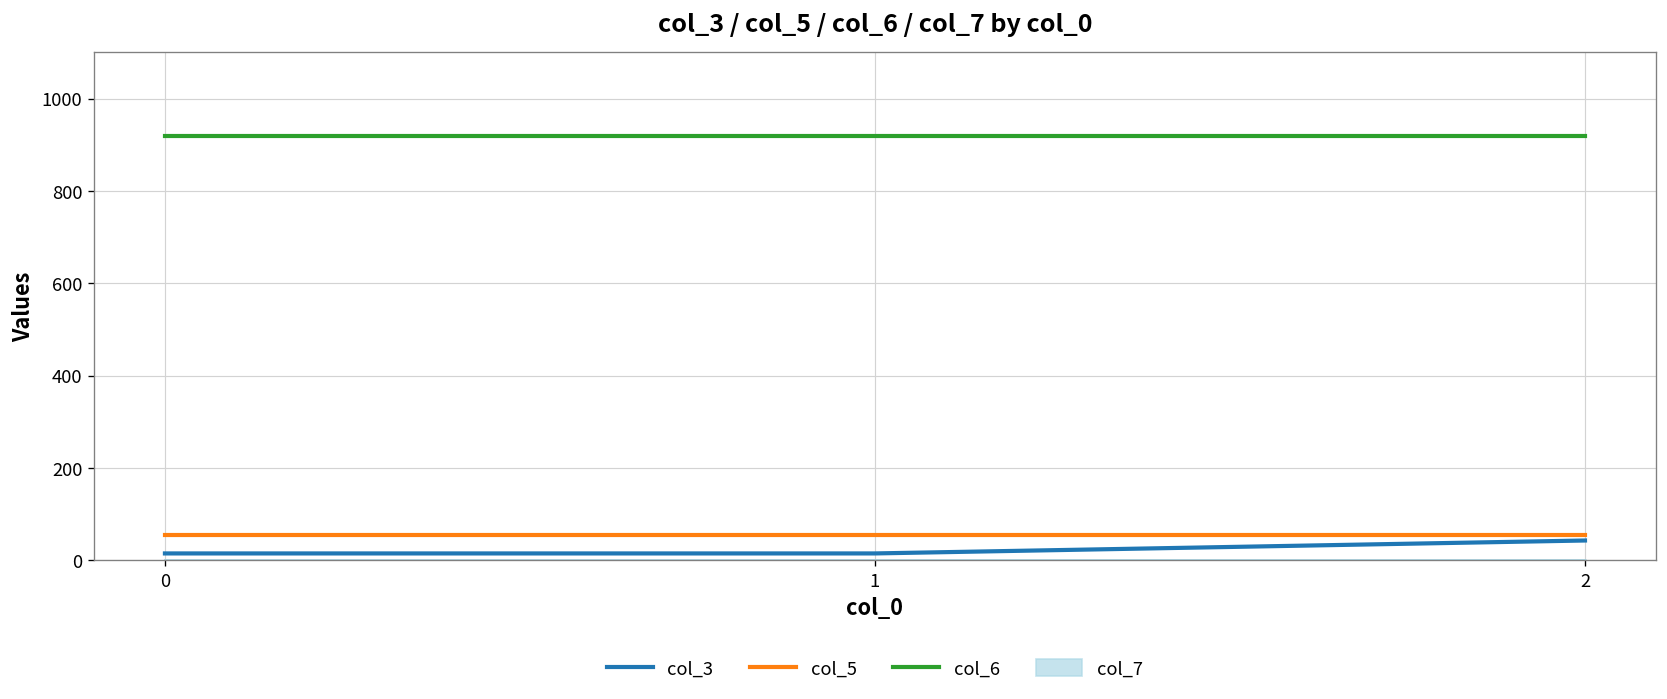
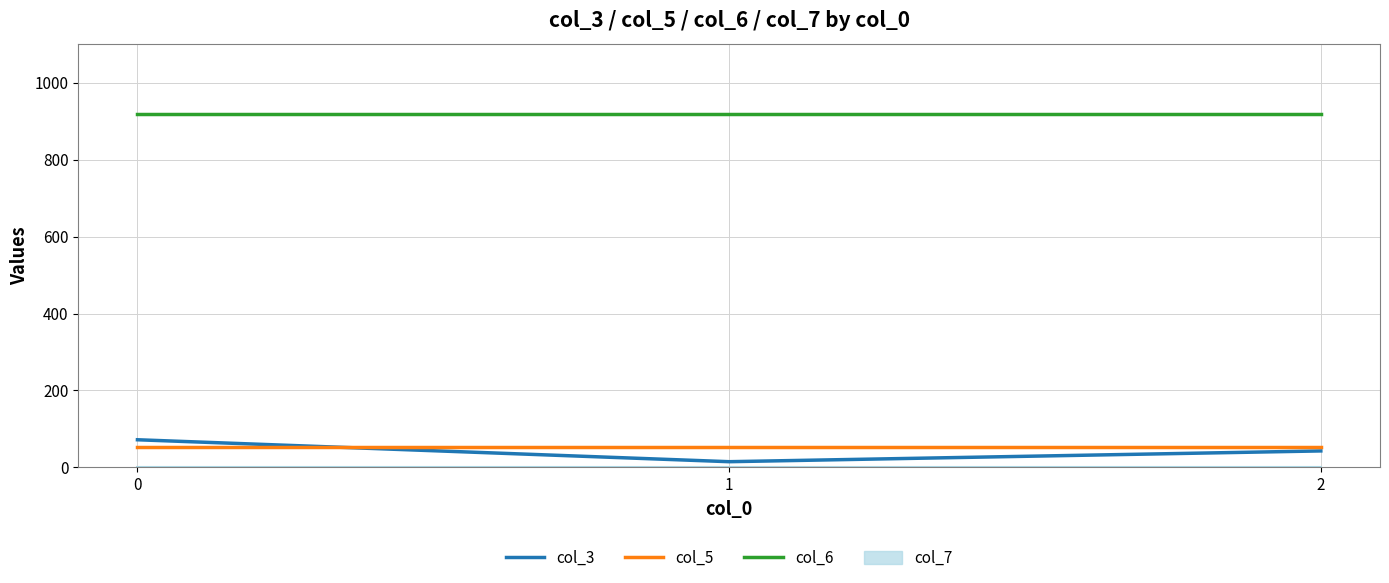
col_3, 0: 20 -> 70
